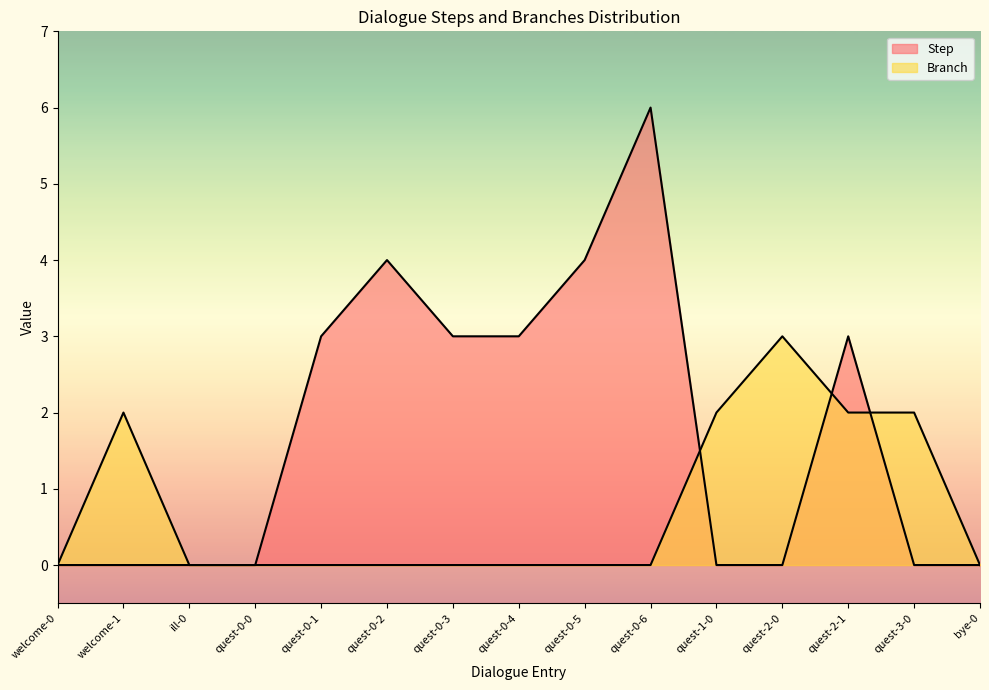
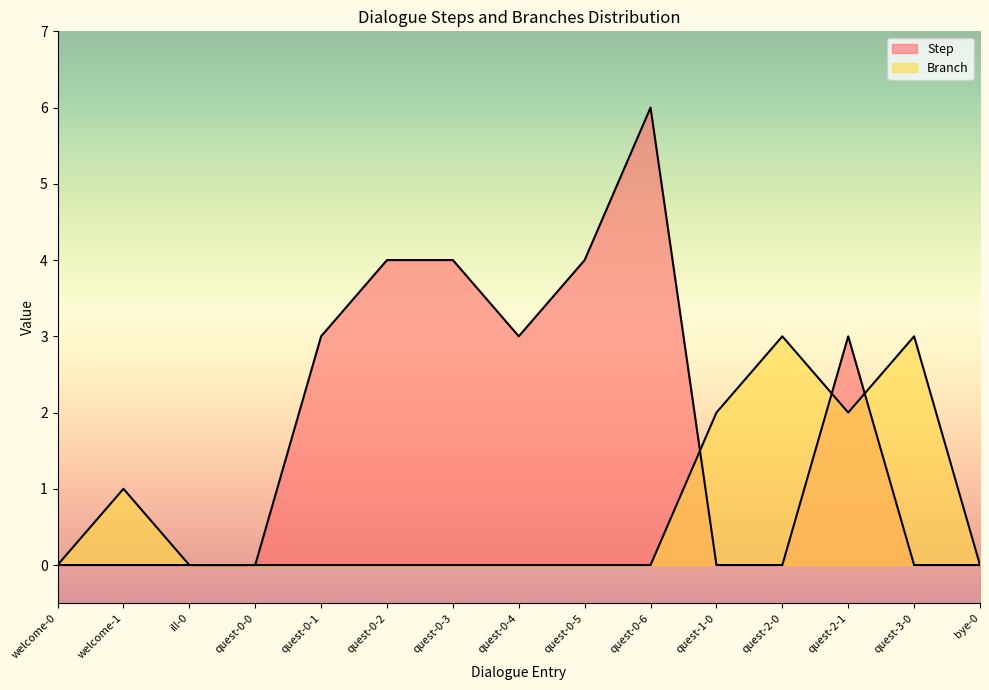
Branch, welcome-1: 2 -> 1
Step, quest-0-3: 3 -> 4
Branch, quest-3-0: 2 -> 3
